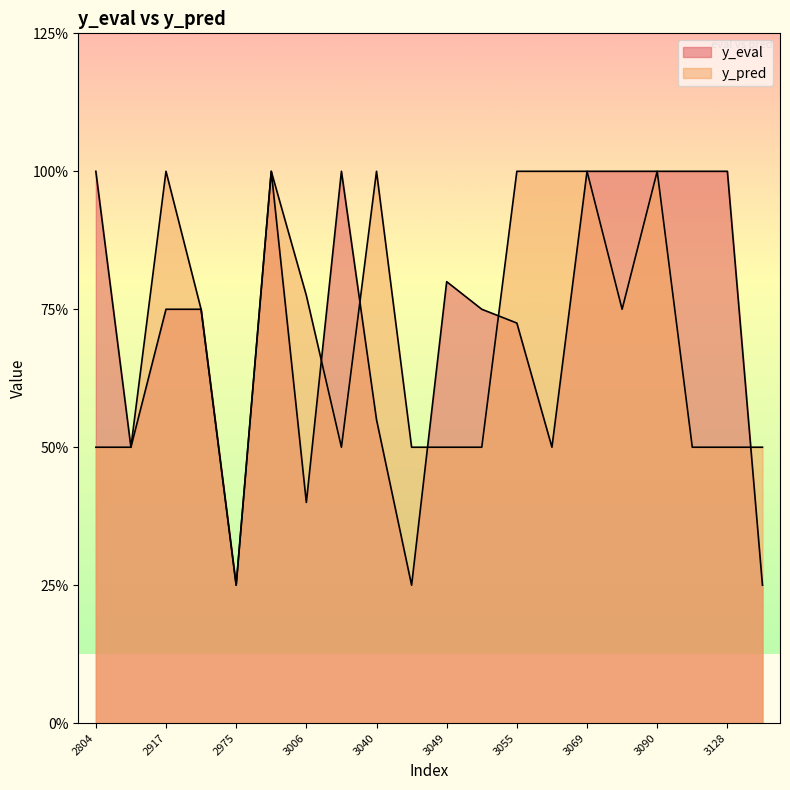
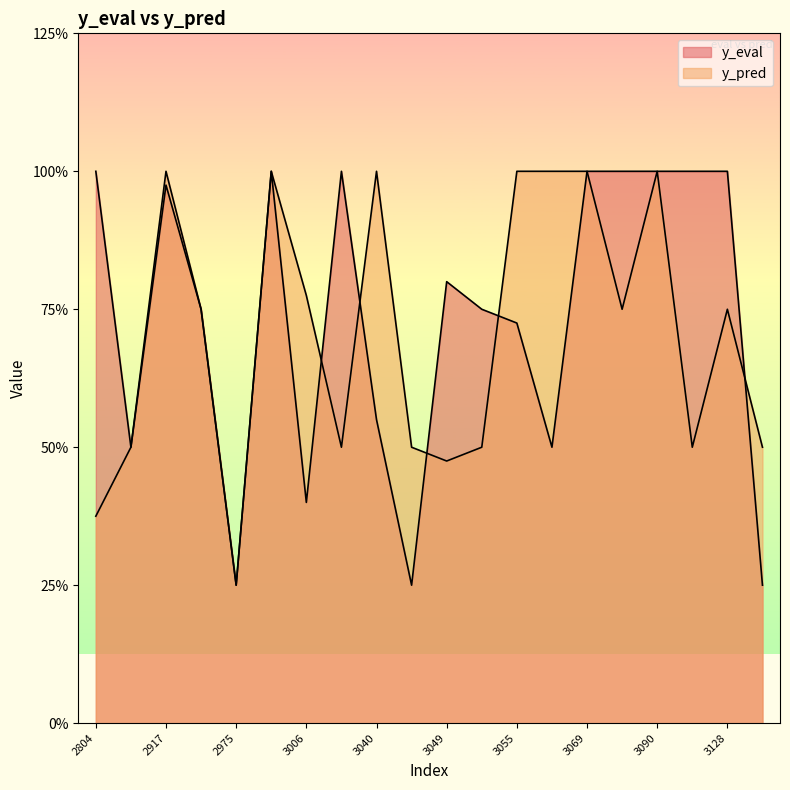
y_pred, 2804: 50% -> 38%
y_eval, 2917: 75% -> 98%
y_pred, 3049: 50% -> 48%
y_pred, 3128: 50% -> 75%
